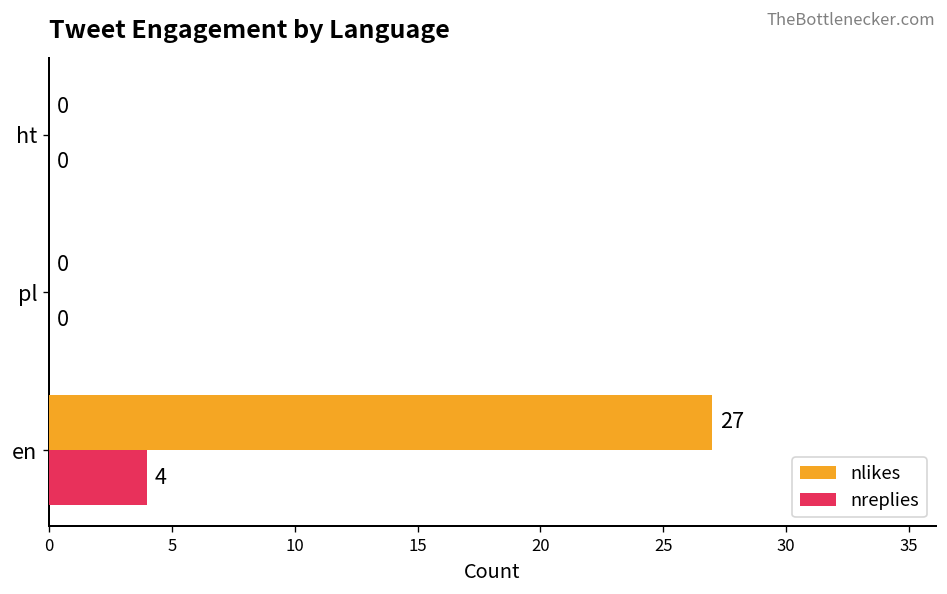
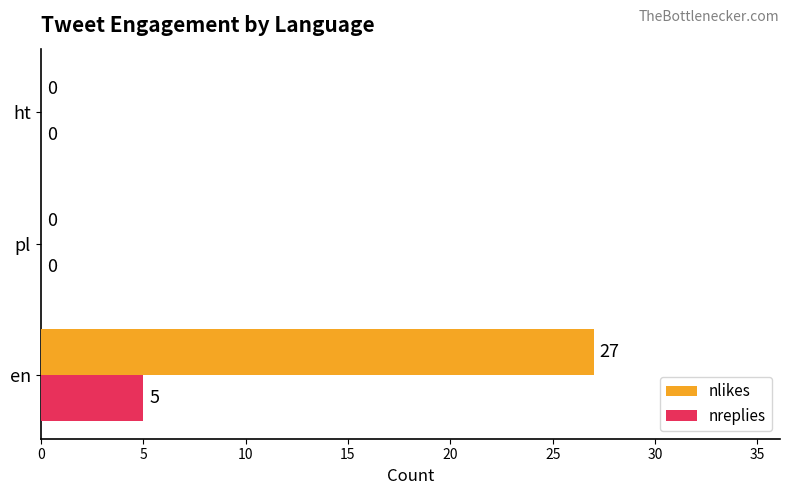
nreplies, en: 4 -> 5
